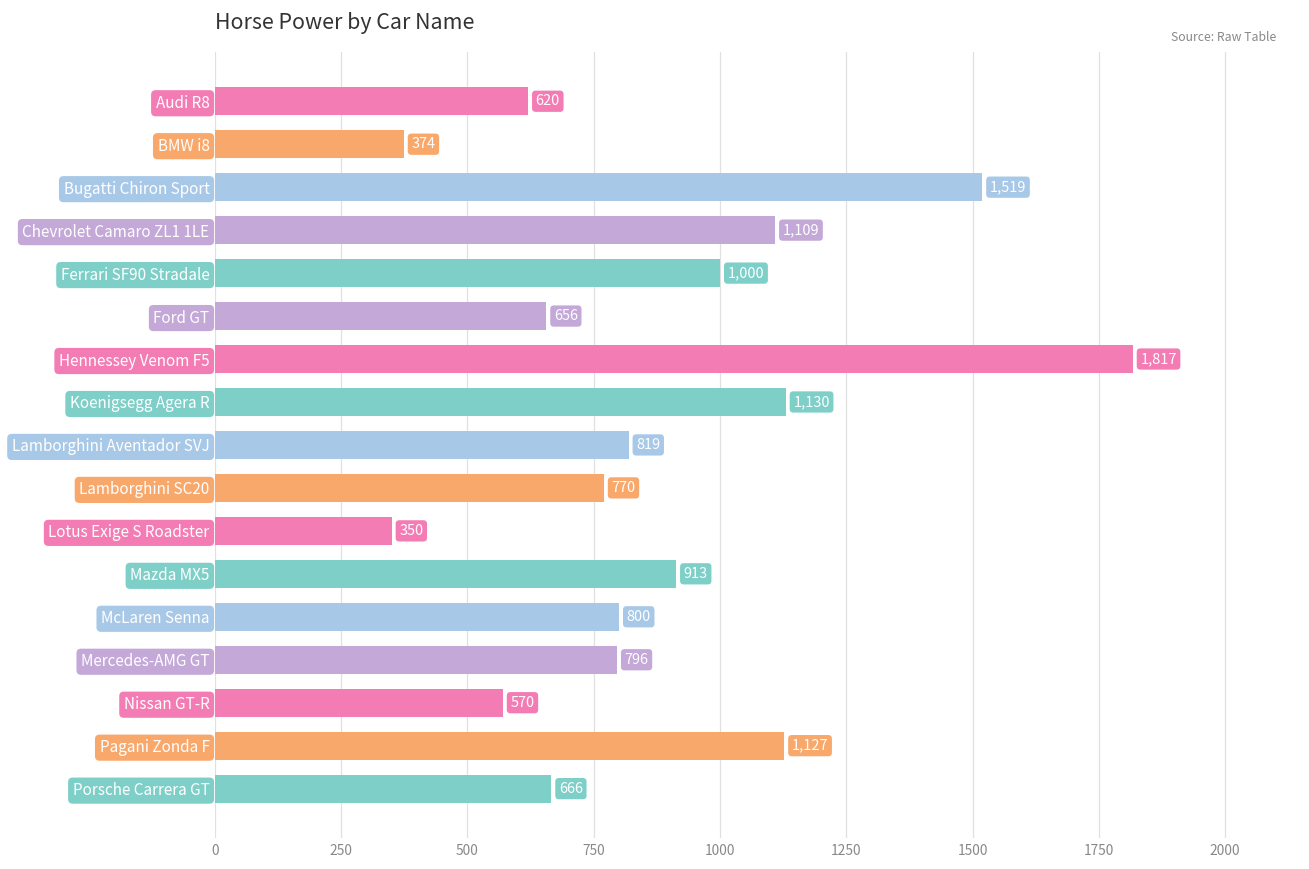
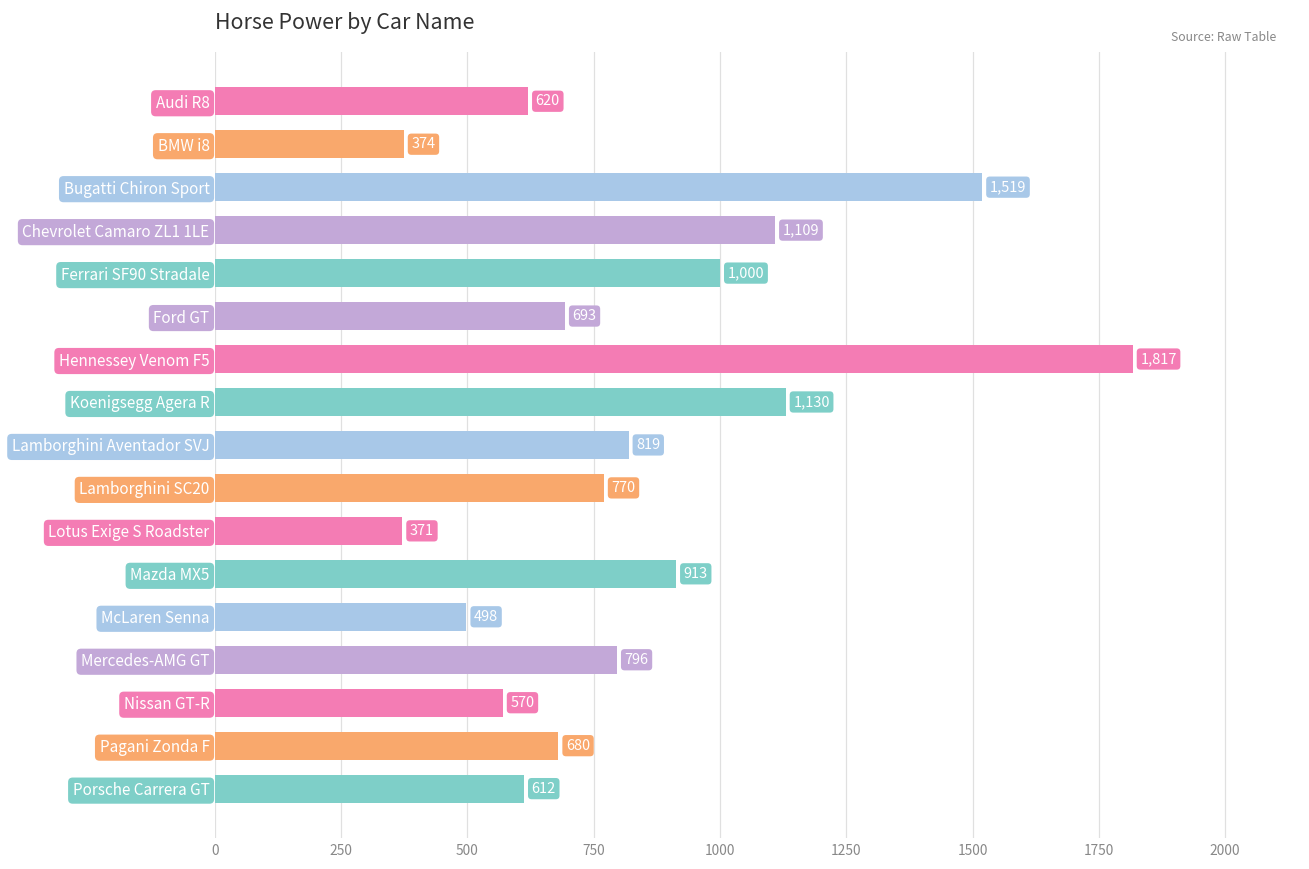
Ford GT: 656 -> 693
Lotus Exige S Roadster: 350 -> 371
McLaren Senna: 800 -> 498
Pagani Zonda F: 1,127 -> 680
Porsche Carrera GT: 666 -> 612
